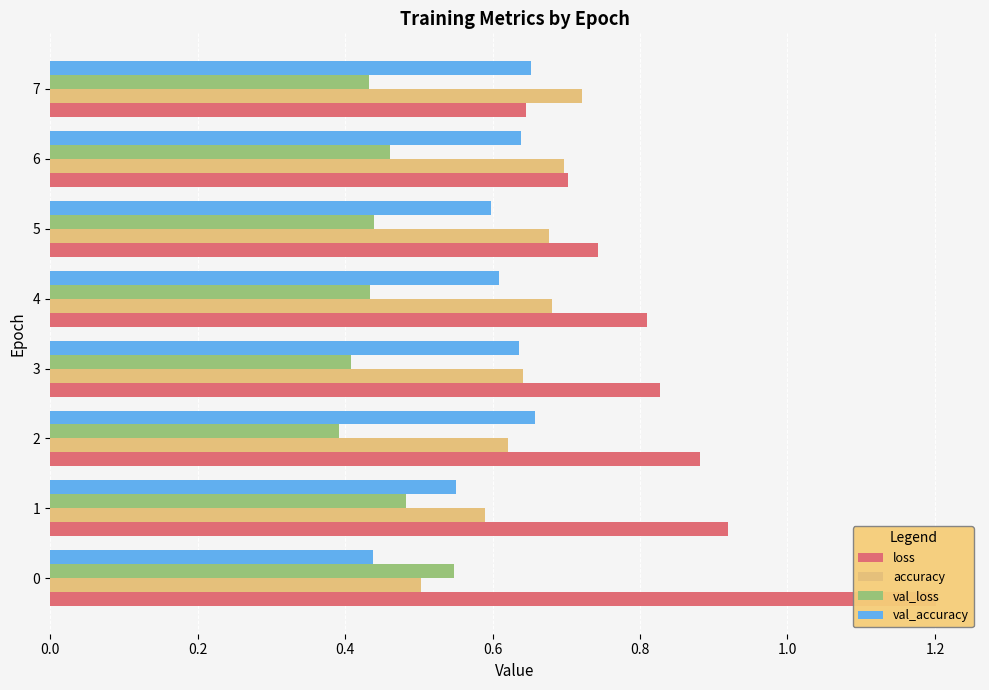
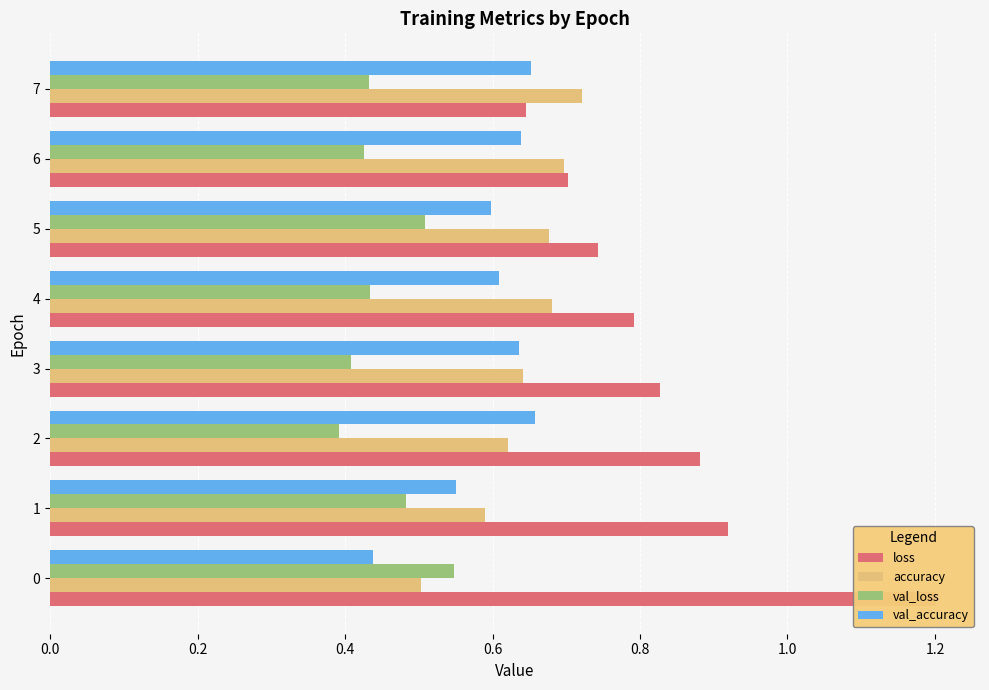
val_loss, 6: 0.46 -> 0.43
val_loss, 5: 0.44 -> 0.51
loss, 4: 0.81 -> 0.79
